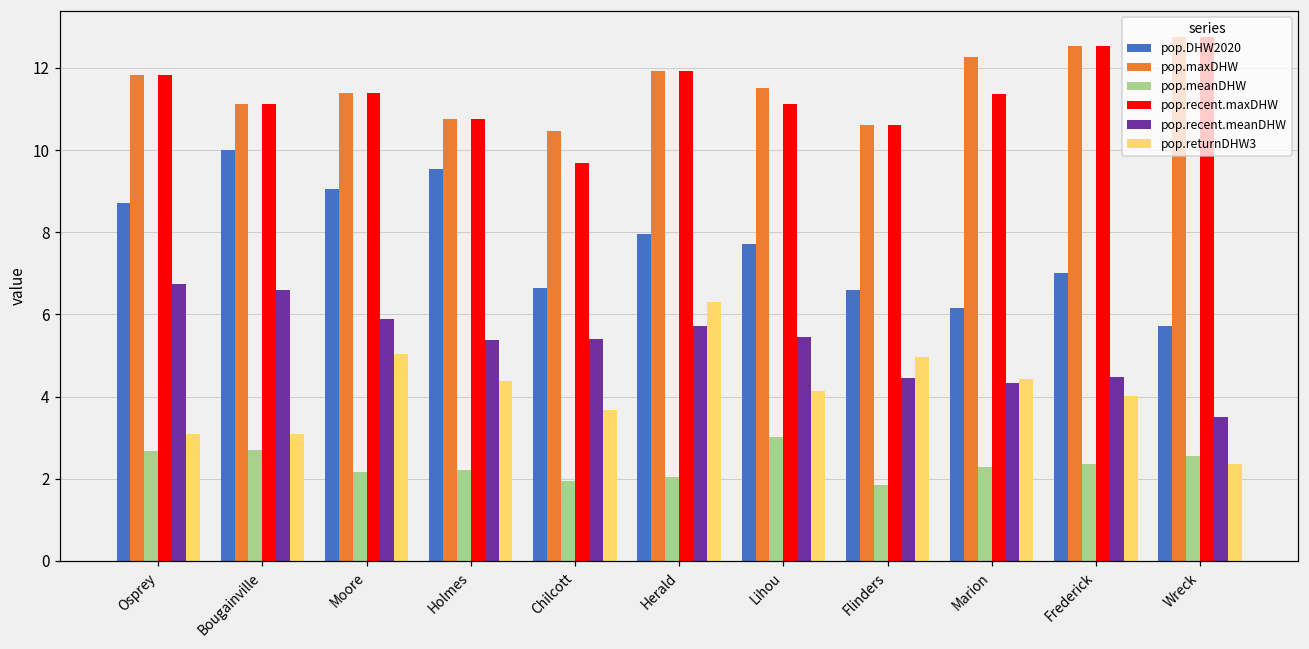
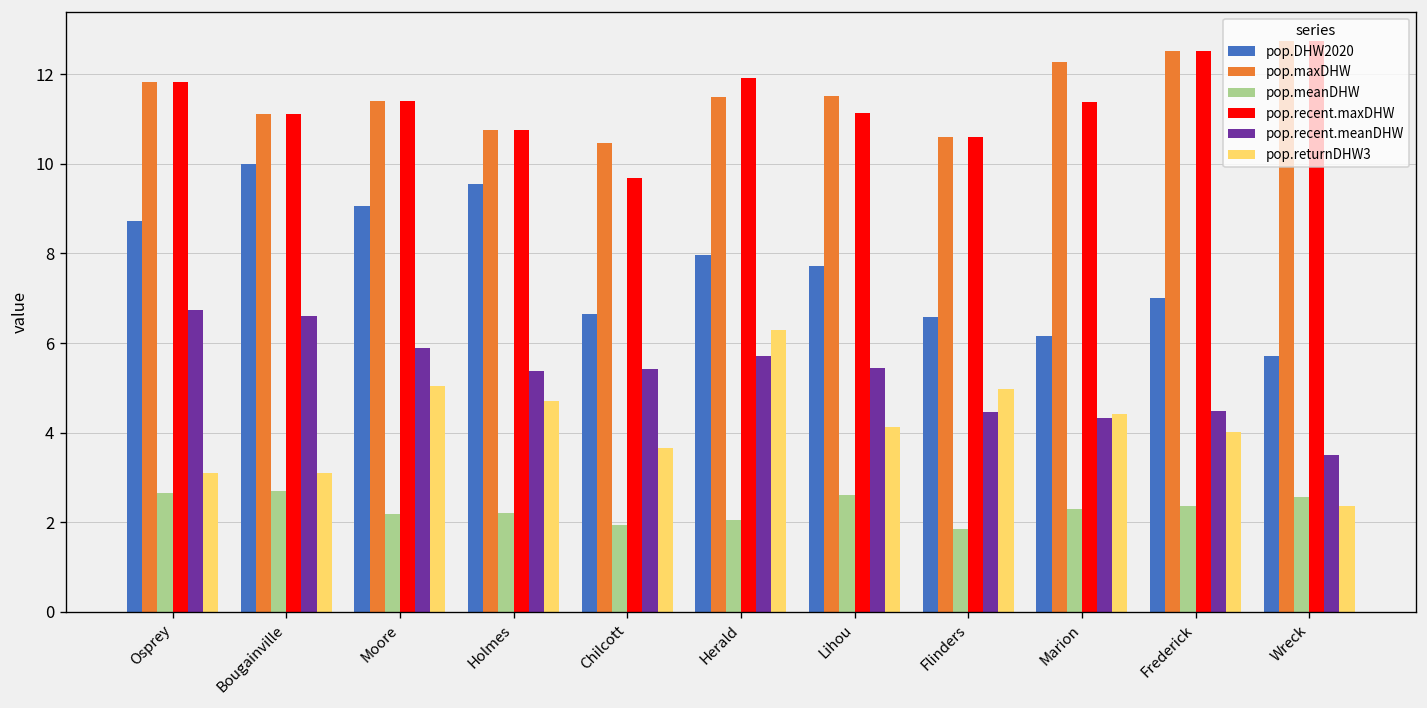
pop.returnDHW3, Holmes: 4.4 -> 4.7
pop.maxDHW, Herald: 11.9 -> 11.5
pop.meanDHW, Lihou: 3.0 -> 2.6
